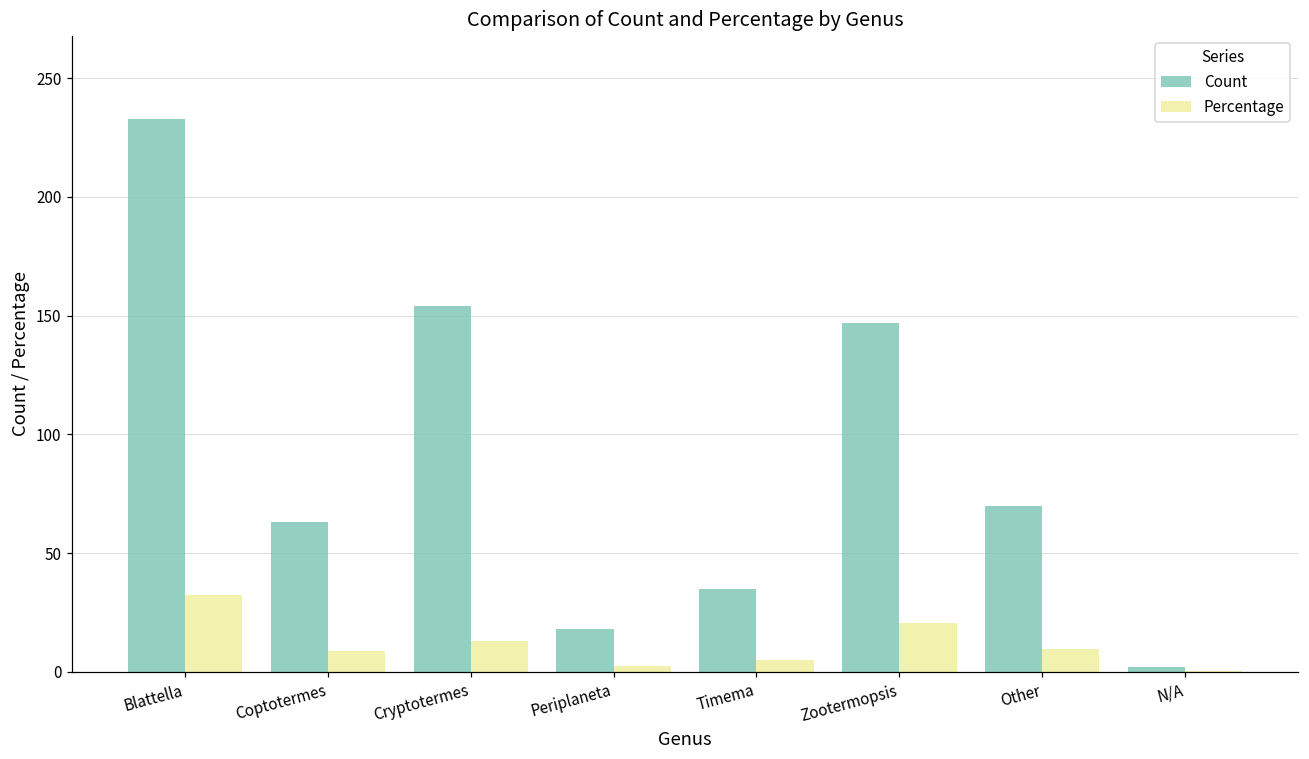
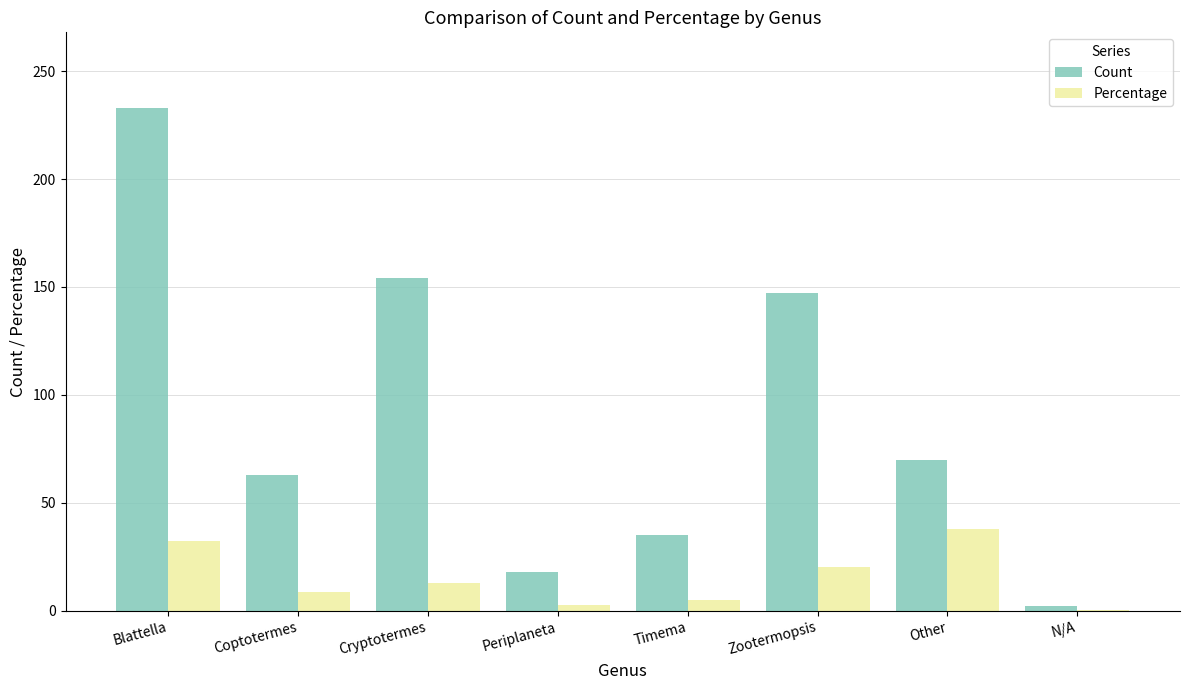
Percentage, Other: 10 -> 38
